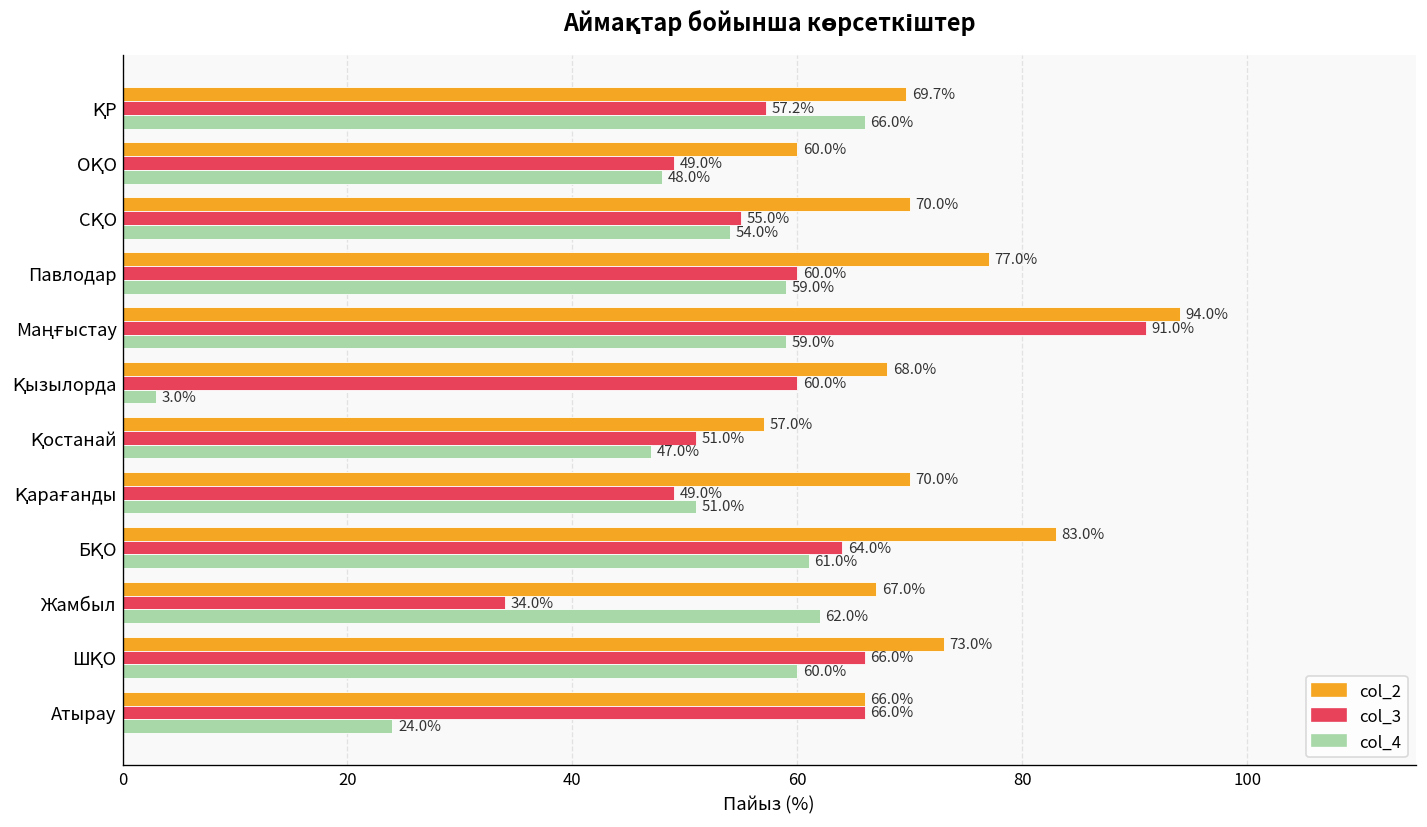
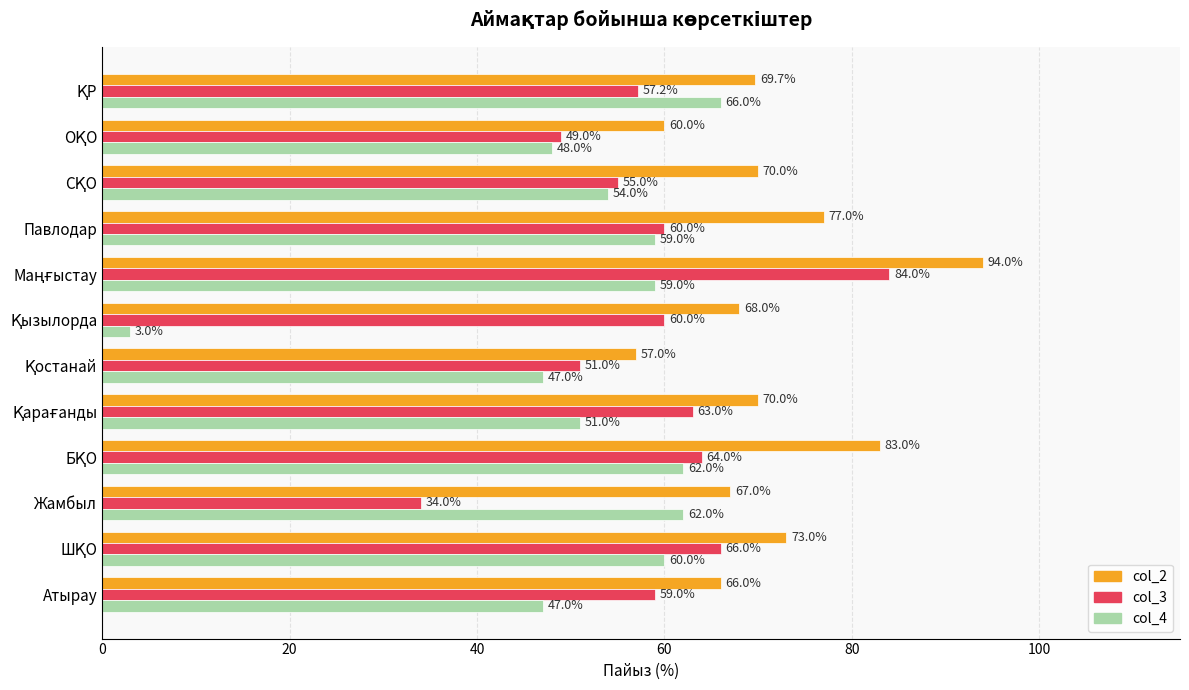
col_3, Маңғыстау: 91.0% -> 84.0%
col_3, Қарағанды: 49.0% -> 63.0%
col_4, БҚО: 61.0% -> 62.0%
col_3, Атырау: 66.0% -> 59.0%
col_4, Атырау: 24.0% -> 47.0%
